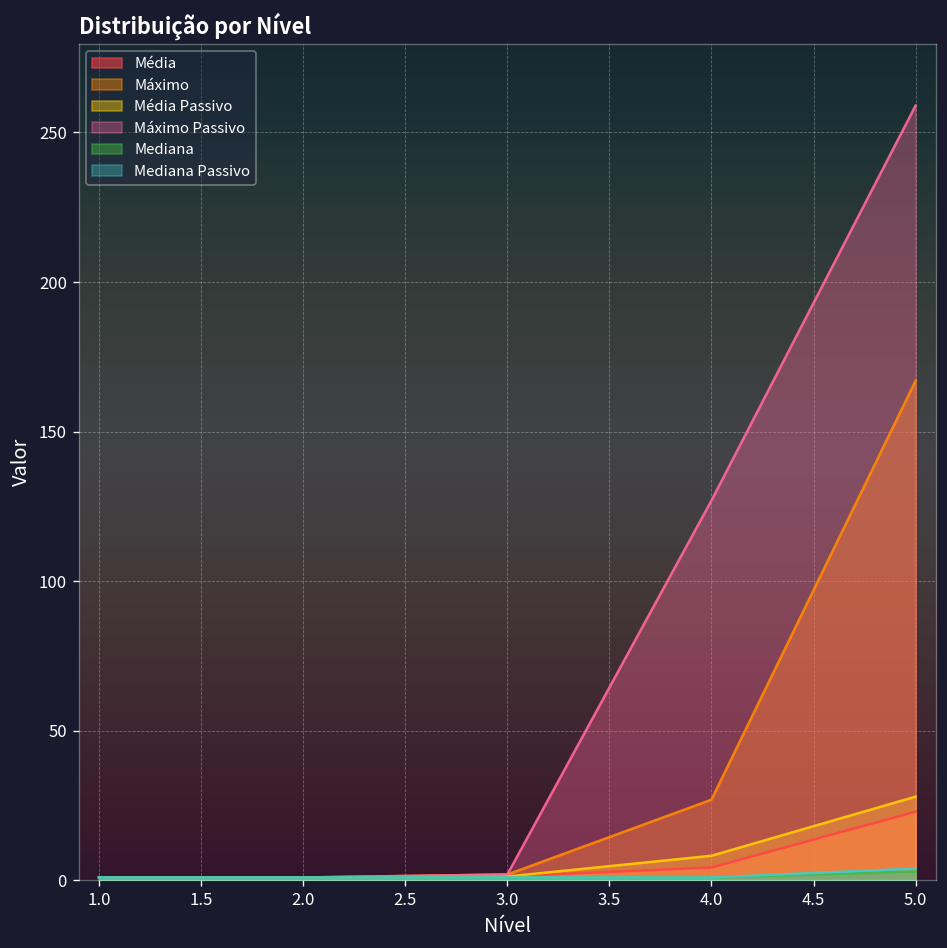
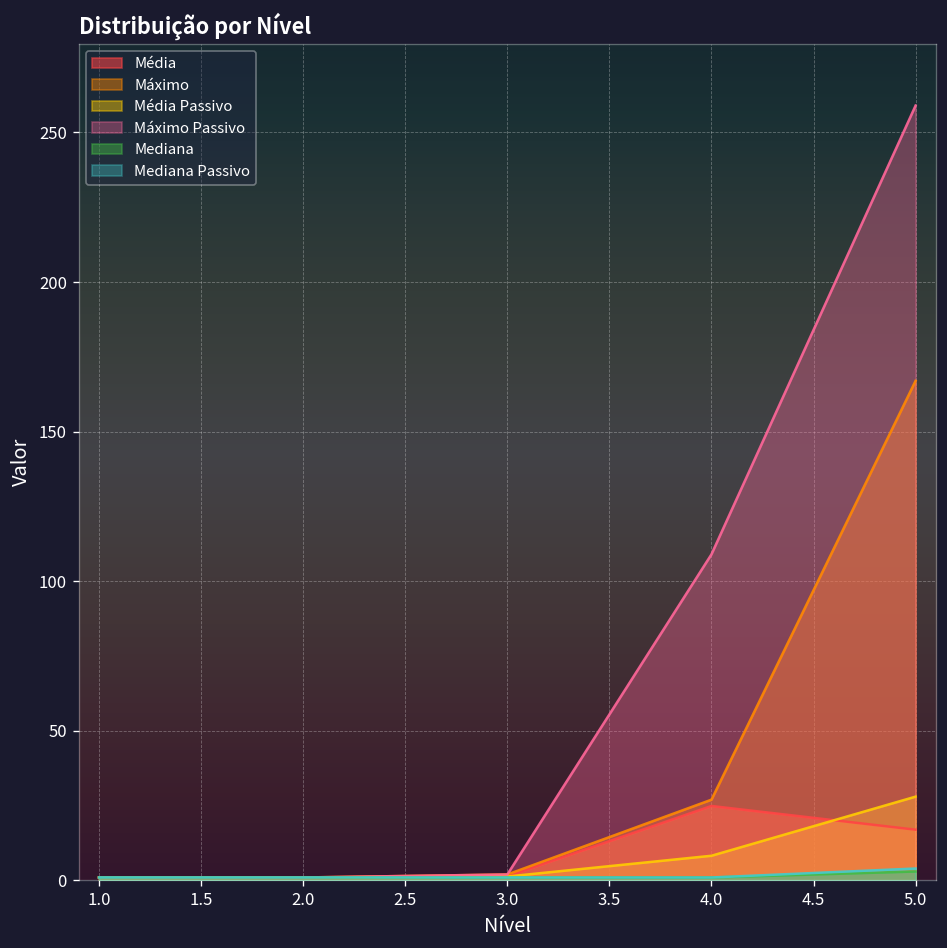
Média, 4.0: 4 -> 25
Máximo Passivo, 4.0: 127 -> 109
Média, 5.0: 23 -> 17
